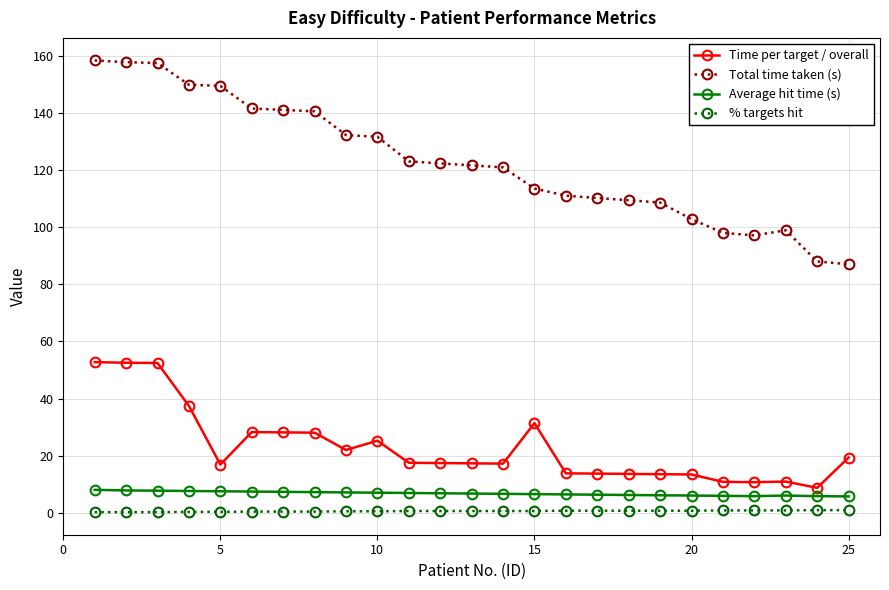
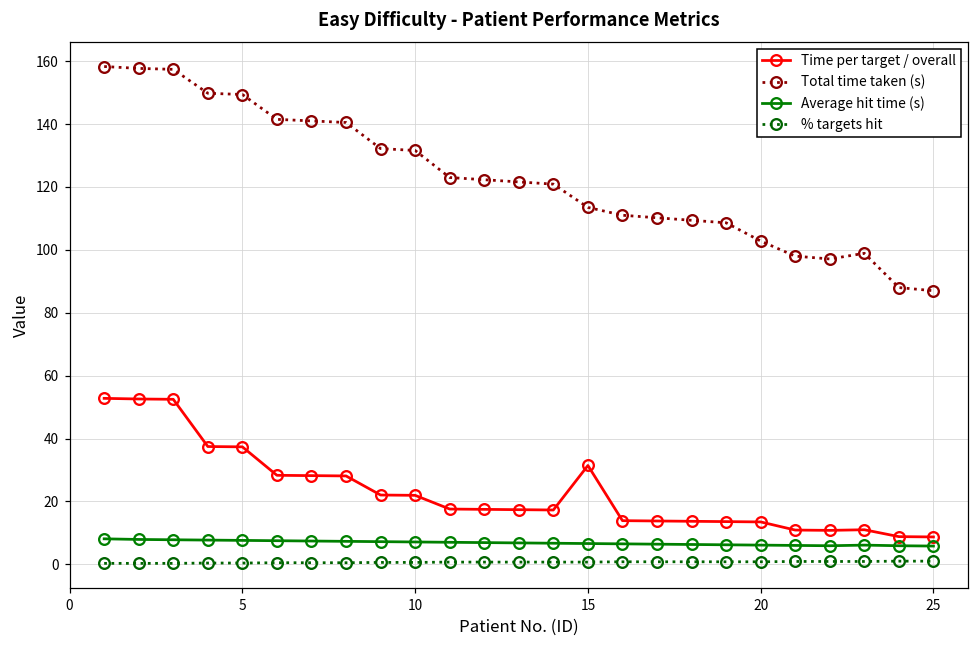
Time per target / overall, 5: 17 -> 37
Time per target / overall, 10: 25 -> 22
Time per target / overall, 25: 19 -> 9
